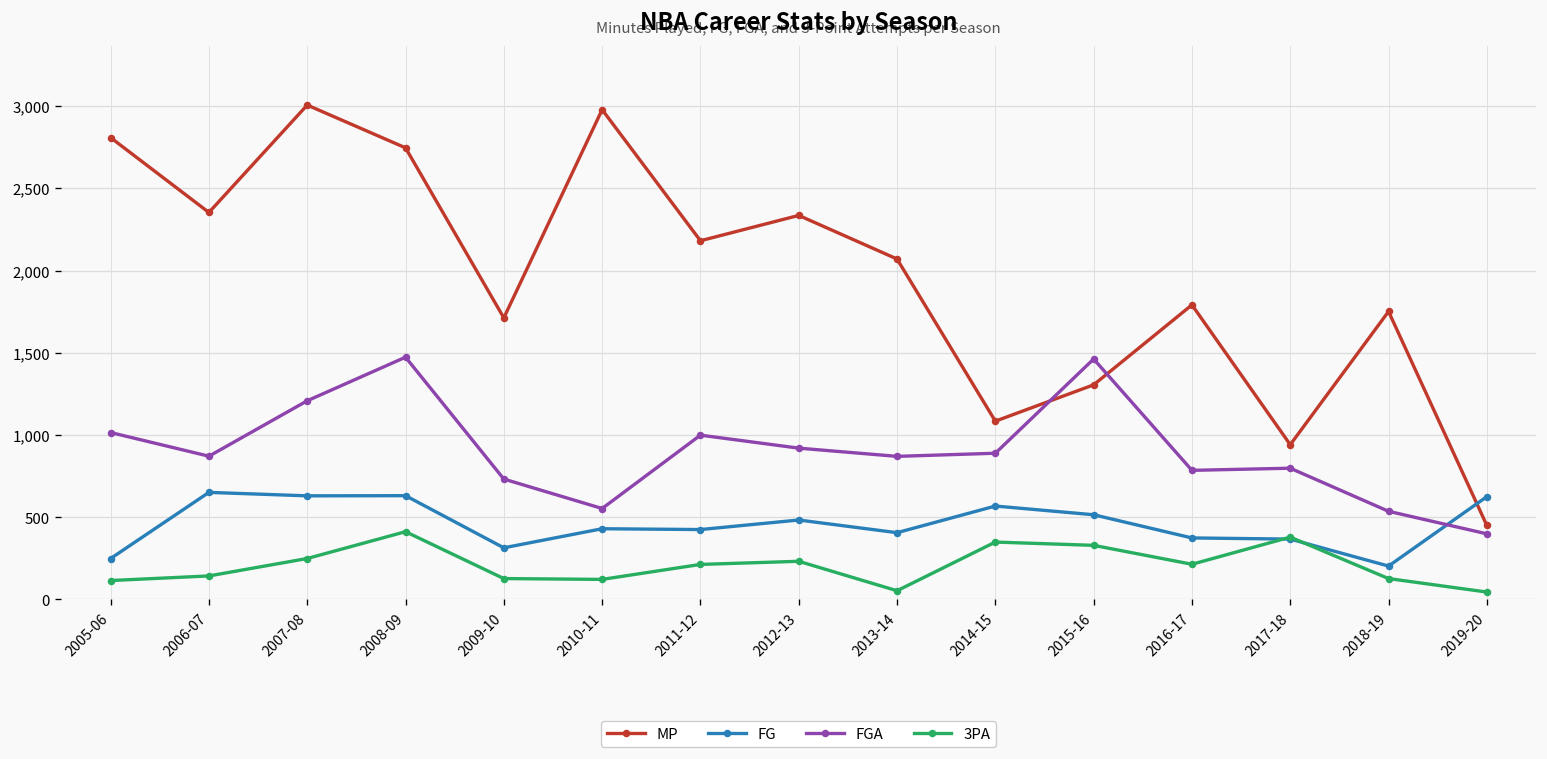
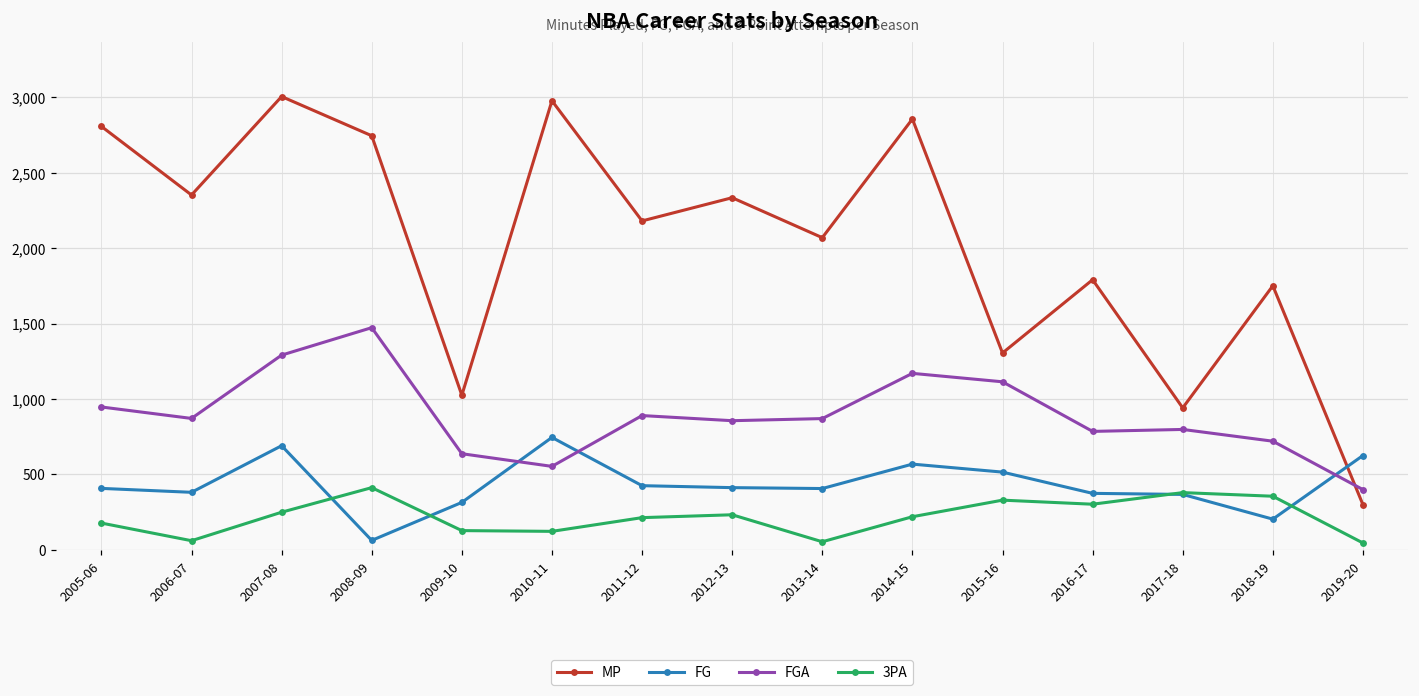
FG, 2005-06: 250 -> 410
FGA, 2005-06: 1,020 -> 950
3PA, 2005-06: 120 -> 180
FG, 2006-07: 650 -> 380
3PA, 2006-07: 140 -> 60
FG, 2007-08: 630 -> 690
FGA, 2007-08: 1,210 -> 1,290
FG, 2008-09: 630 -> 60
MP, 2009-10: 1,710 -> 1,030
FGA, 2009-10: 730 -> 640
FG, 2010-11: 430 -> 750
FGA, 2011-12: 1,000 -> 890
FG, 2012-13: 480 -> 410
FGA, 2012-13: 920 -> 860
MP, 2014-15: 1,080 -> 2,860
FGA, 2014-15: 890 -> 1,170
3PA, 2014-15: 350 -> 220
FGA, 2015-16: 1,460 -> 1,110
3PA, 2016-17: 210 -> 300
FGA, 2018-19: 540 -> 720
3PA, 2018-19: 130 -> 360
MP, 2019-20: 450 -> 300
